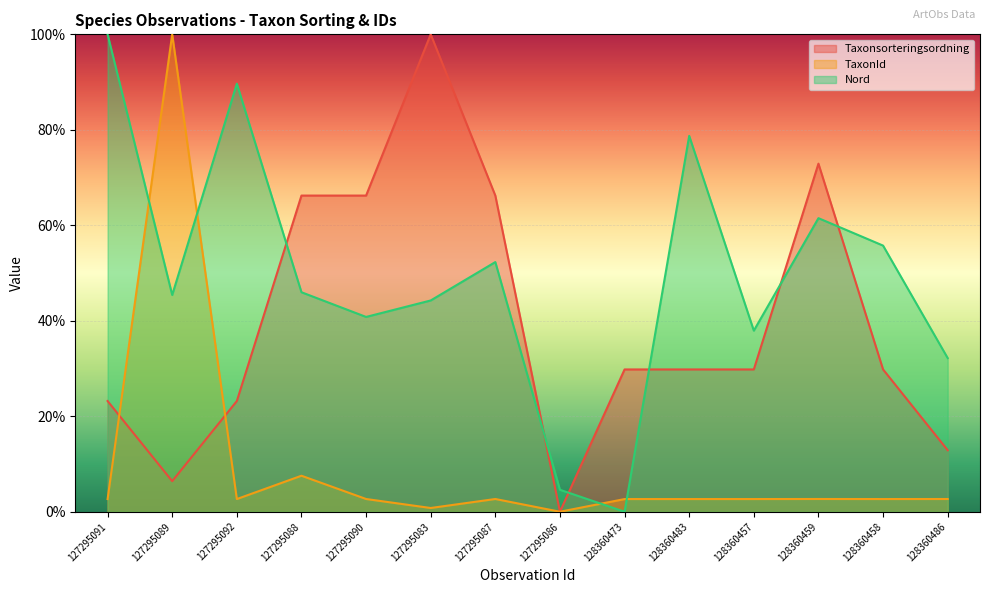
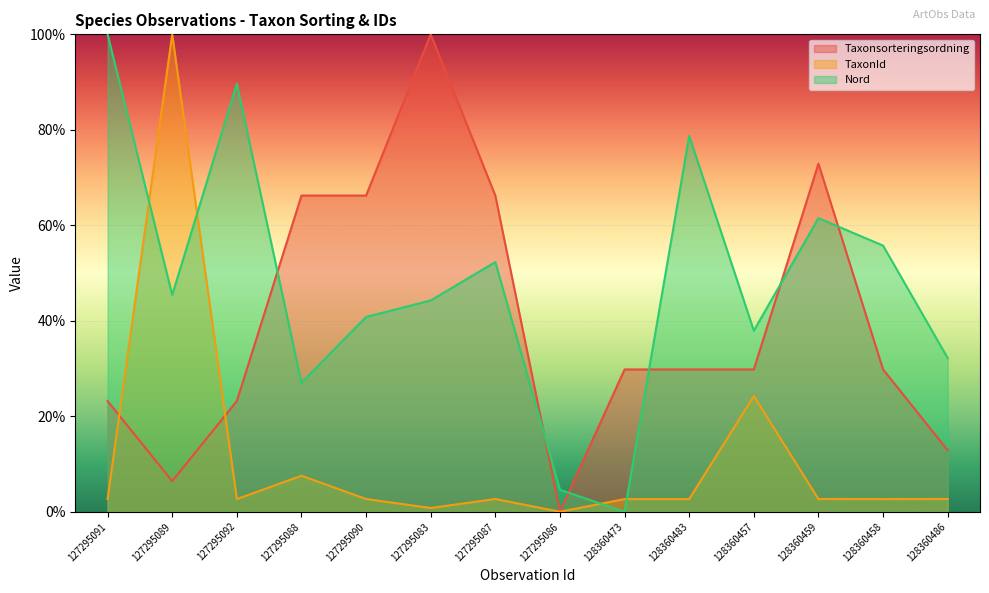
Nord, 127295088: 46% -> 27%
TaxonId, 128360457: 3% -> 24%
